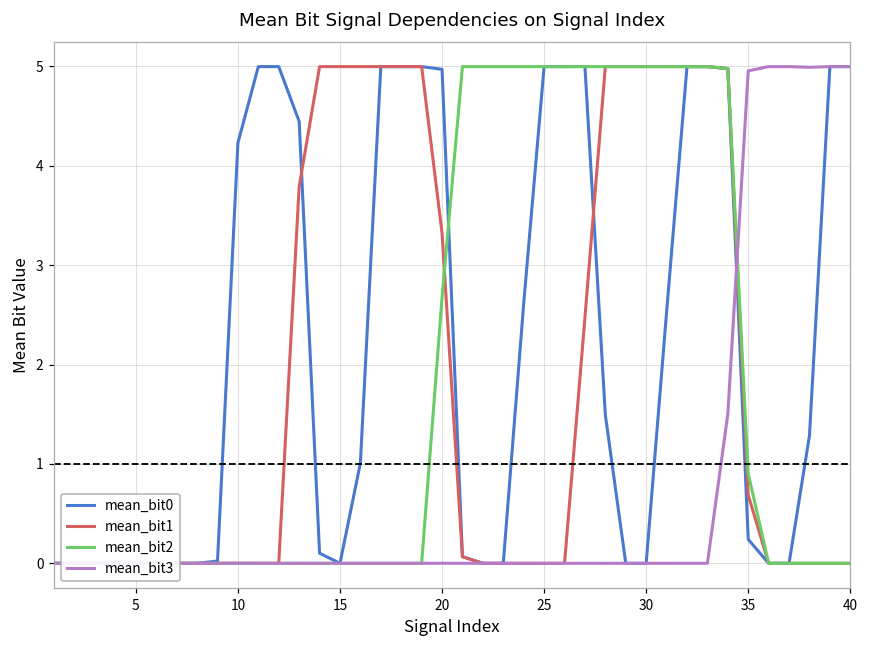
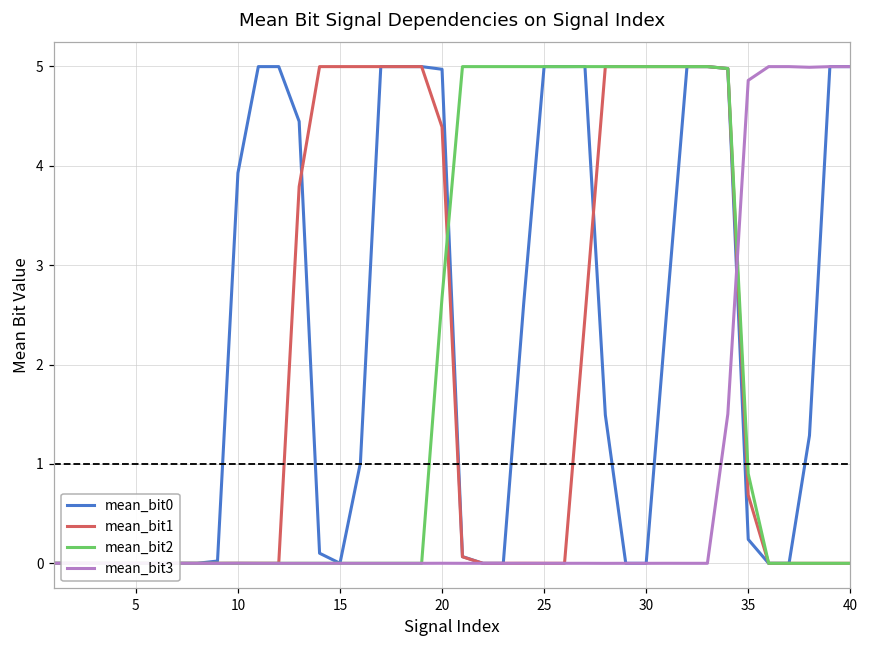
mean_bit0, 10: 4.2 -> 3.9
mean_bit1, 20: 3.3 -> 4.4
mean_bit3, 35: 5.0 -> 4.9
